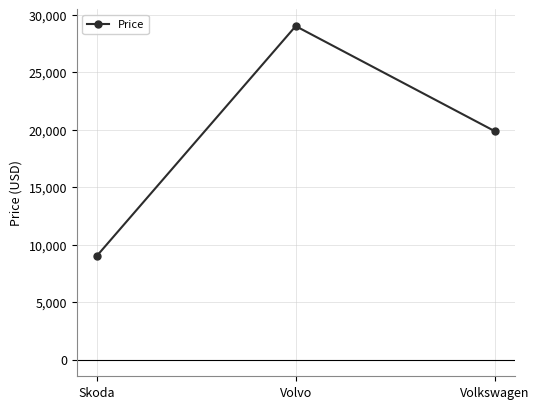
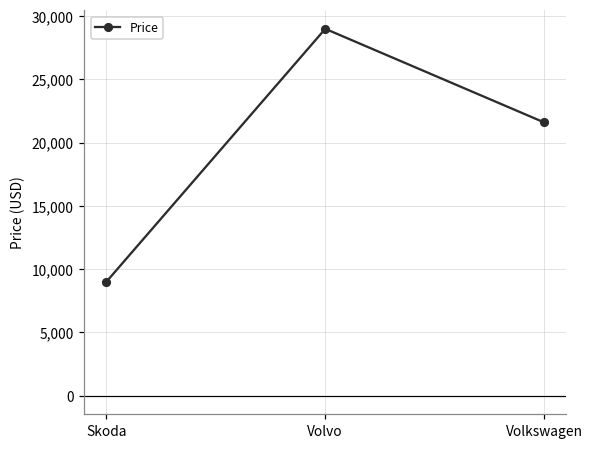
Volkswagen: 19,900 -> 21,600
